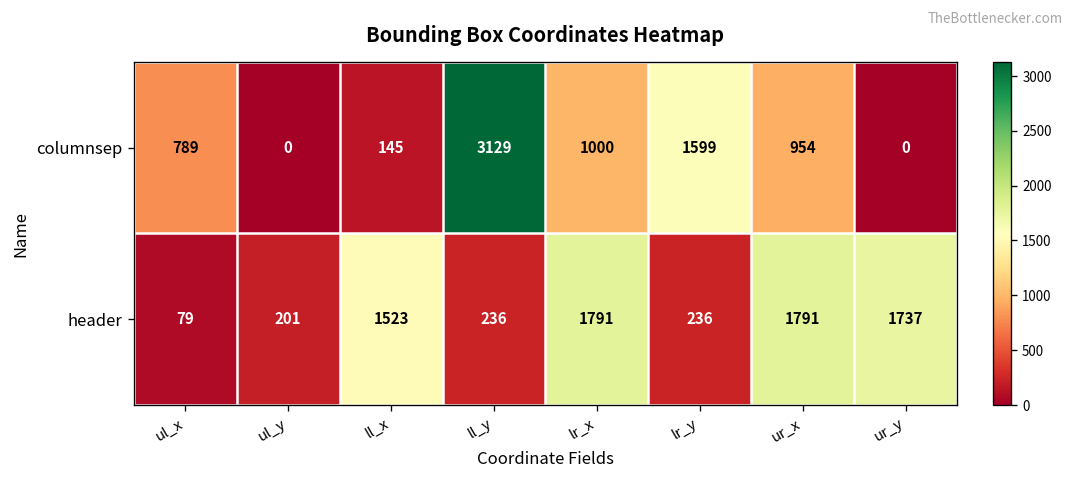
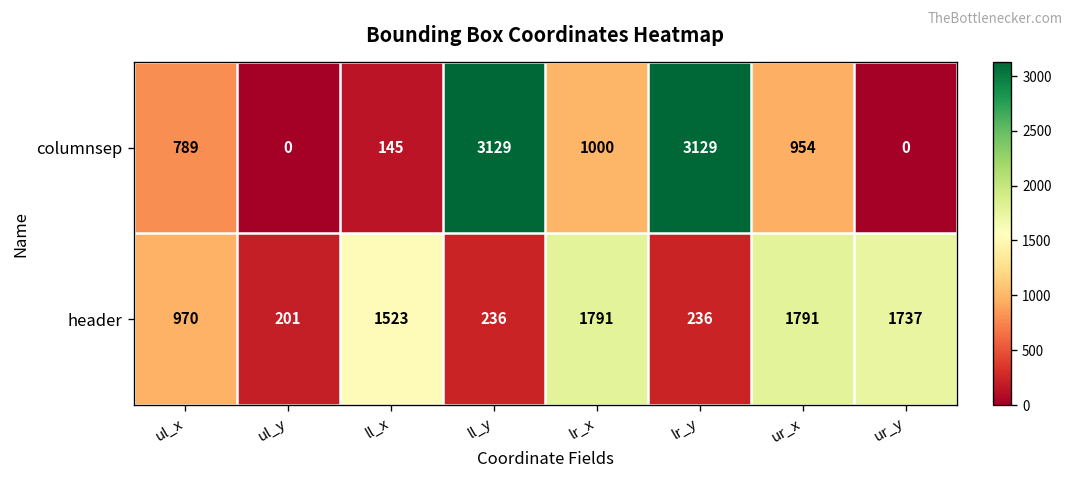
columnsep, lr_y: 1599 -> 3129
header, ul_x: 79 -> 970
